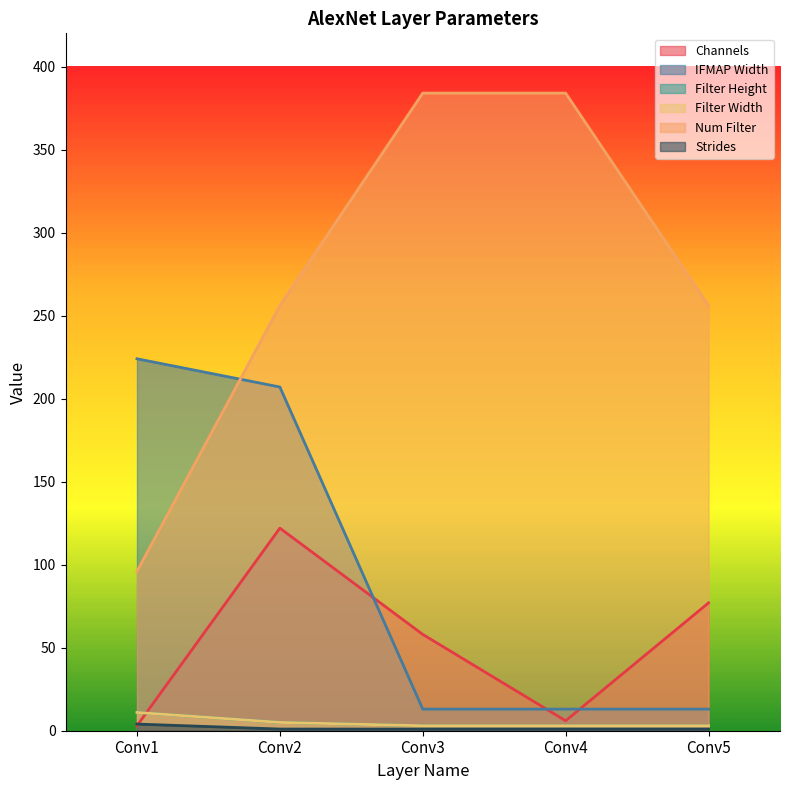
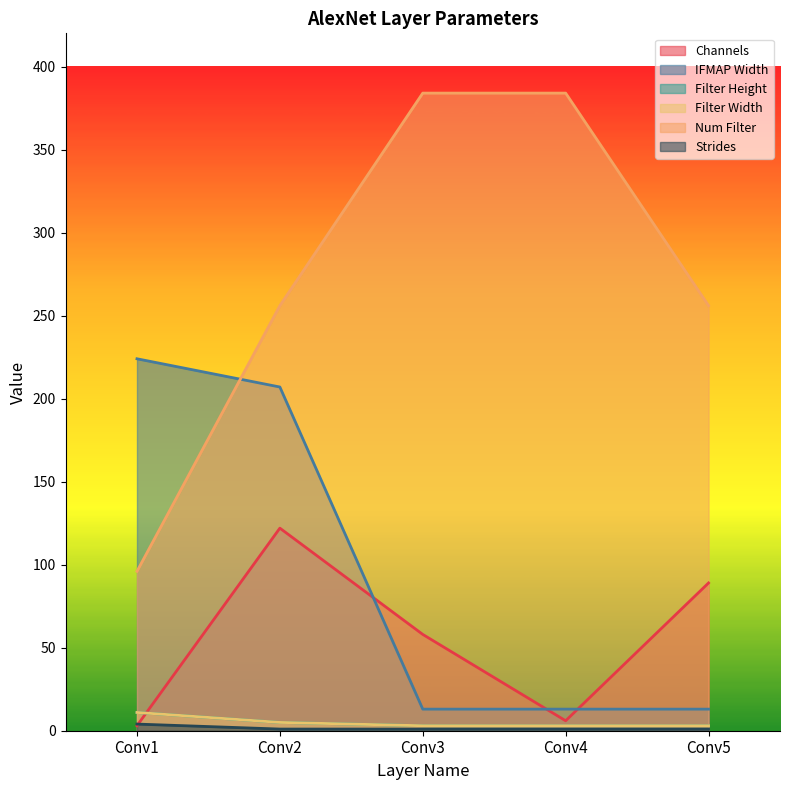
Channels, Conv5: 77 -> 89
